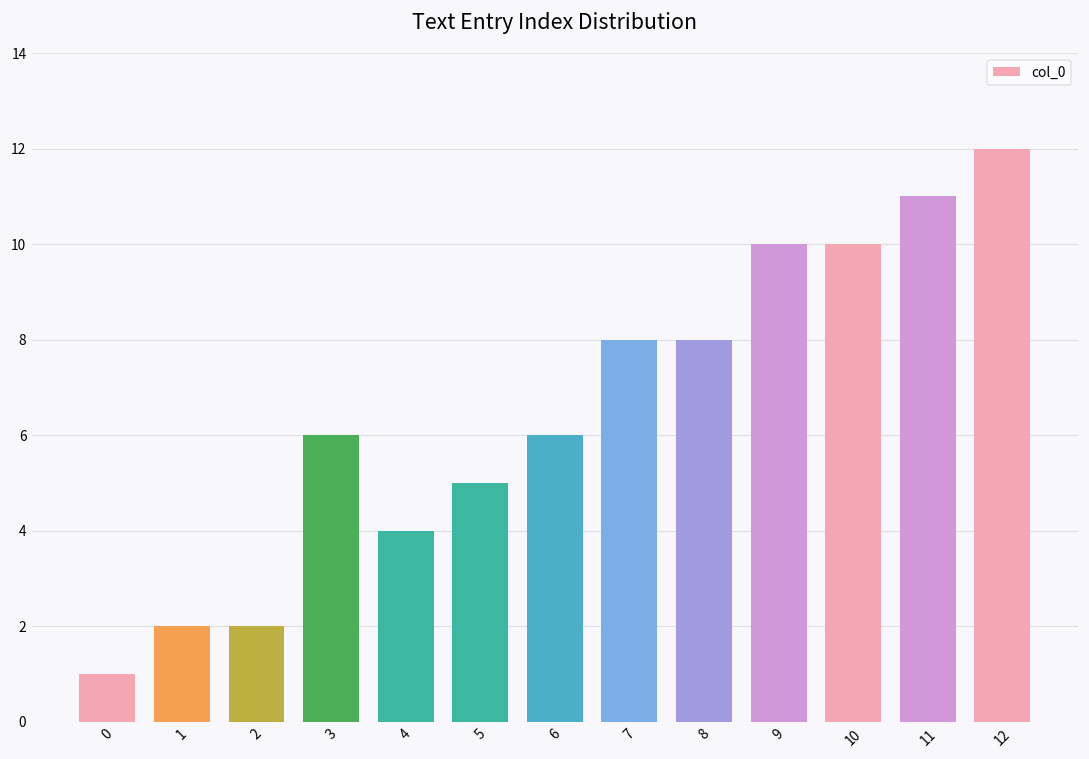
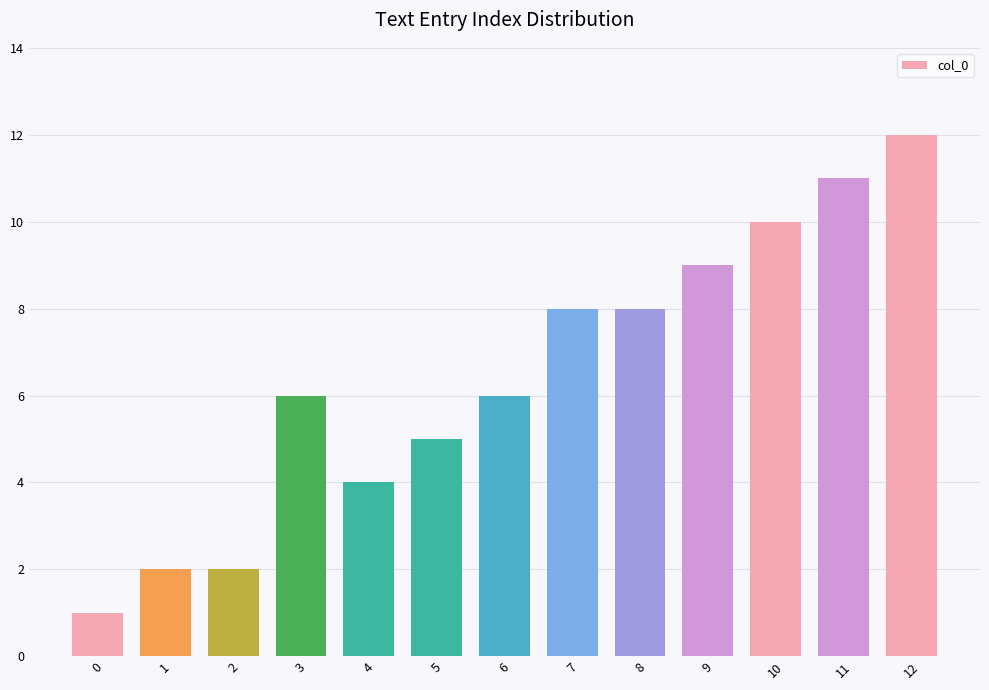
9: 10 -> 9
